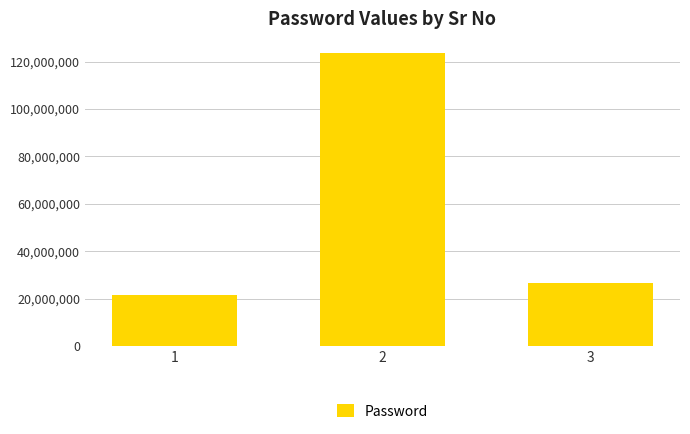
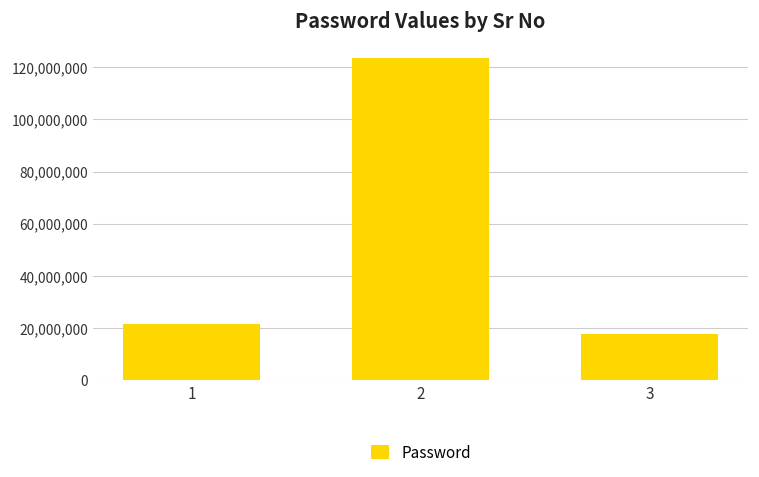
3: 27,000,000 -> 17,000,000
